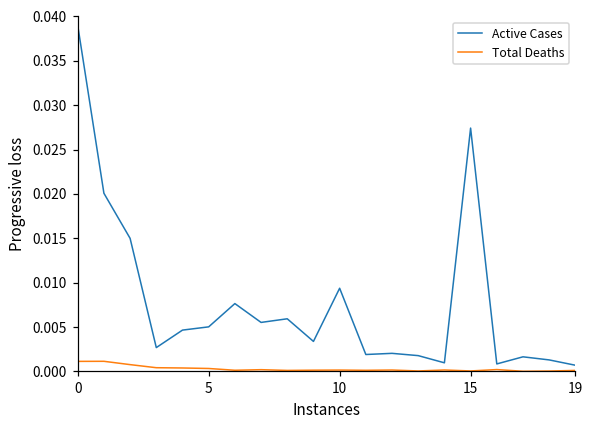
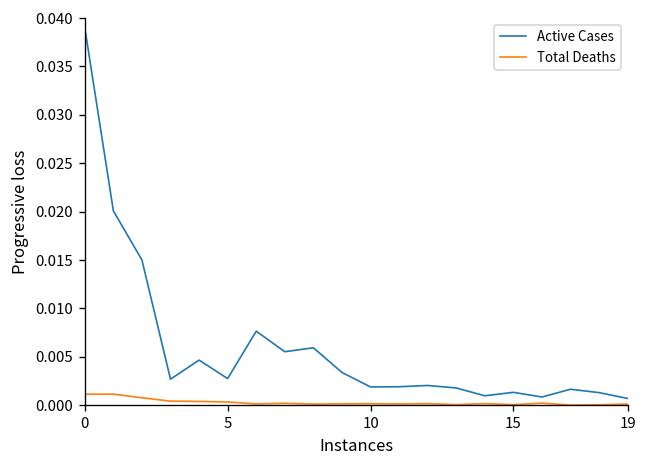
Active Cases, 5: 0.005 -> 0.003
Active Cases, 10: 0.009 -> 0.002
Active Cases, 15: 0.027 -> 0.001
